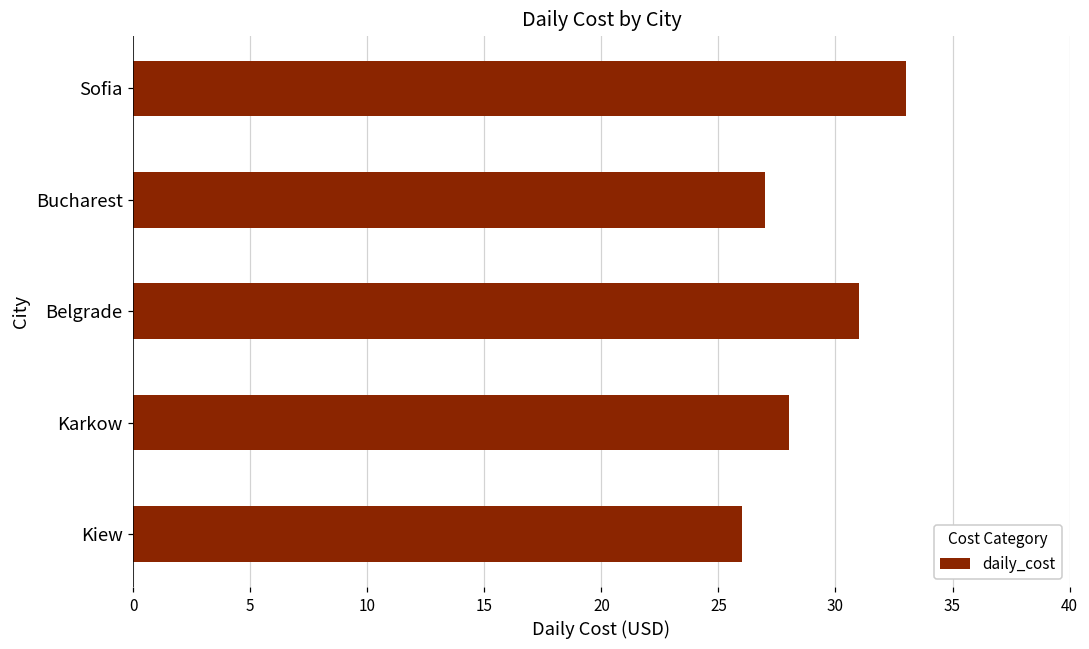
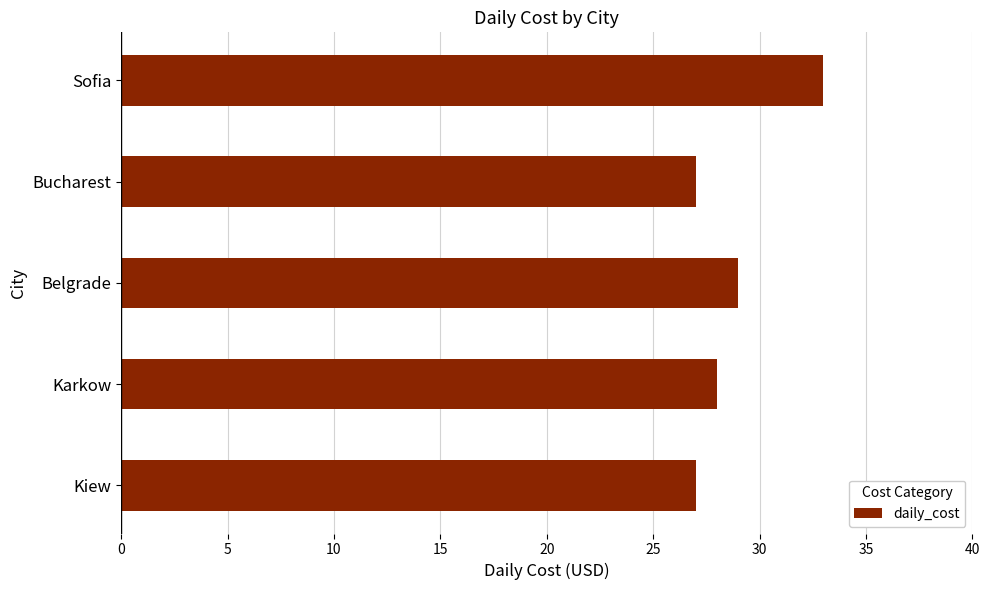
Belgrade: 31 -> 29
Kiew: 26 -> 27
